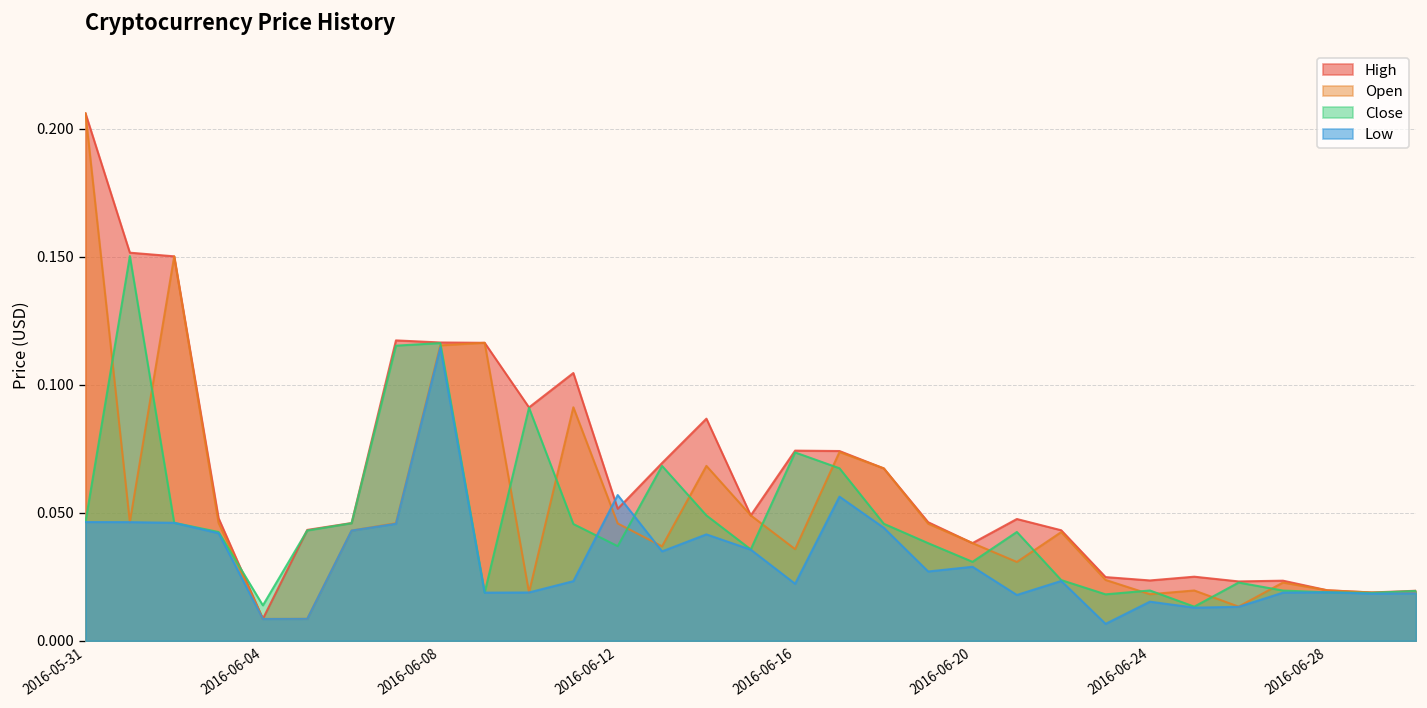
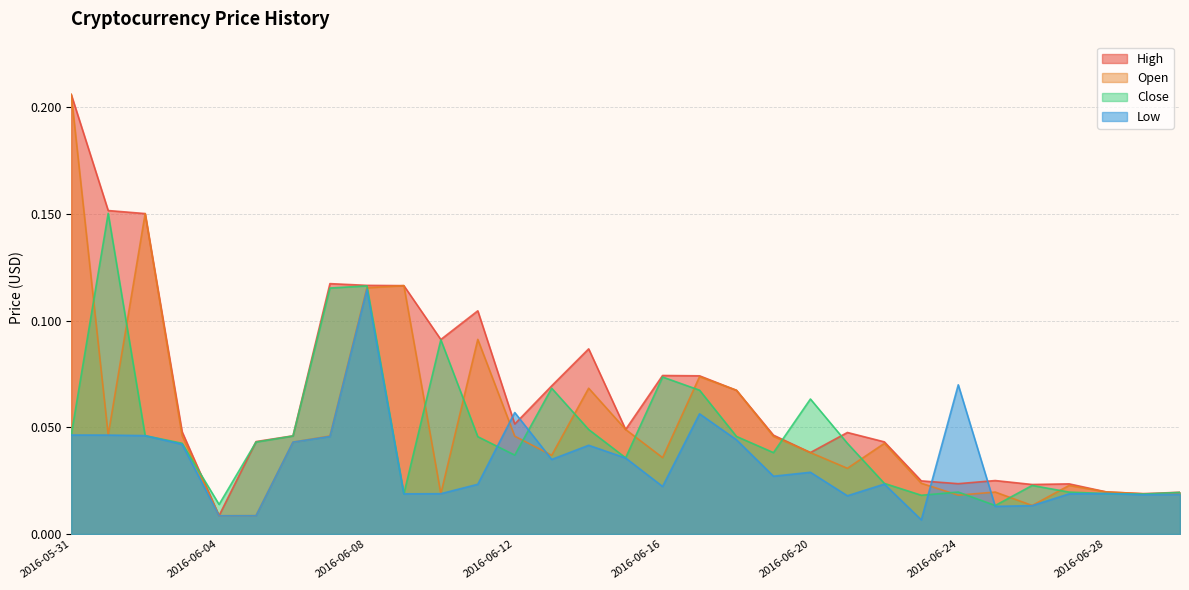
Close, 2016-06-20: 0.031 -> 0.063
Low, 2016-06-24: 0.015 -> 0.070
